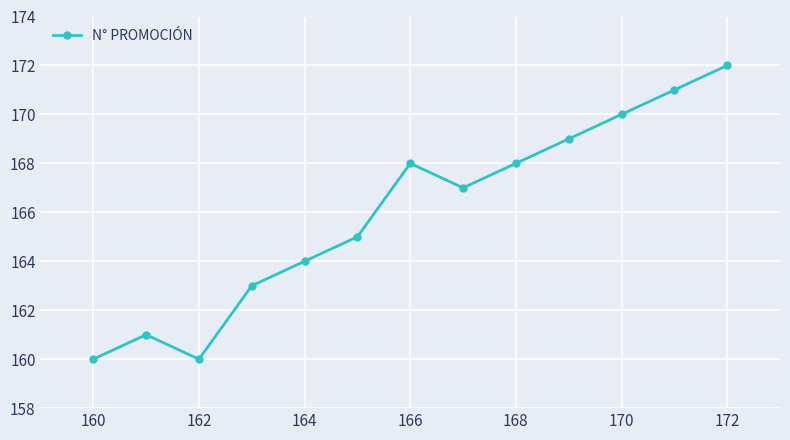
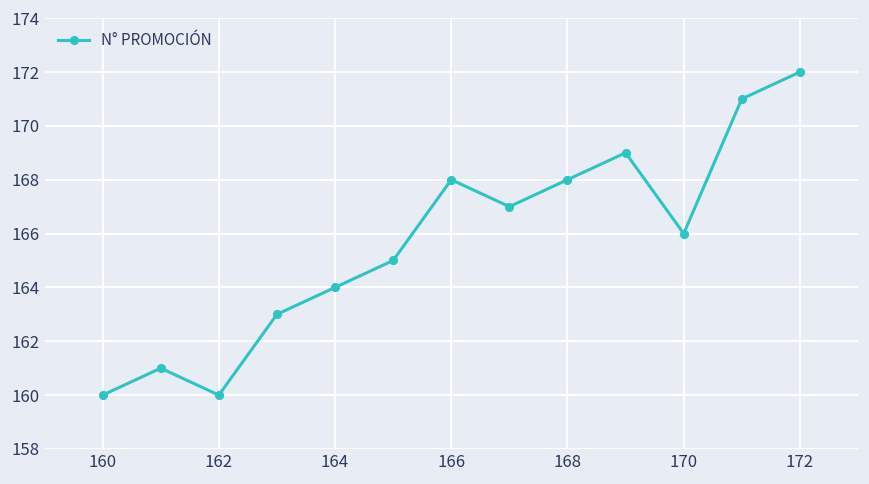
170: 170 -> 166
